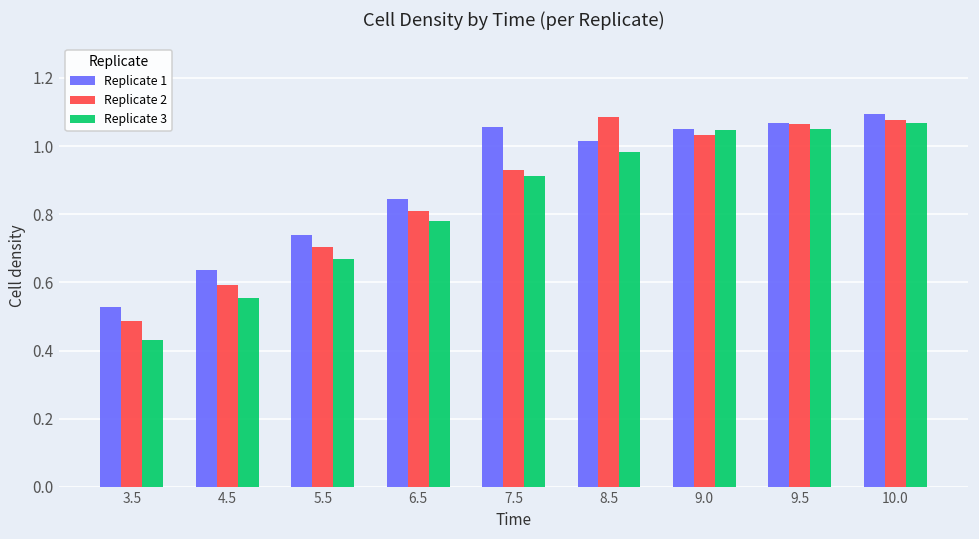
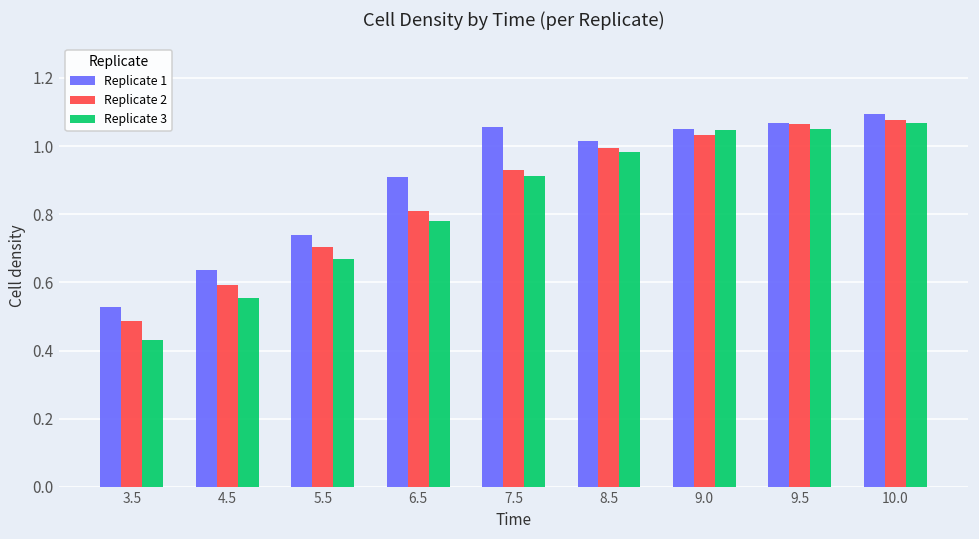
Replicate 1, 6.5: 0.85 -> 0.91
Replicate 2, 8.5: 1.09 -> 0.99
